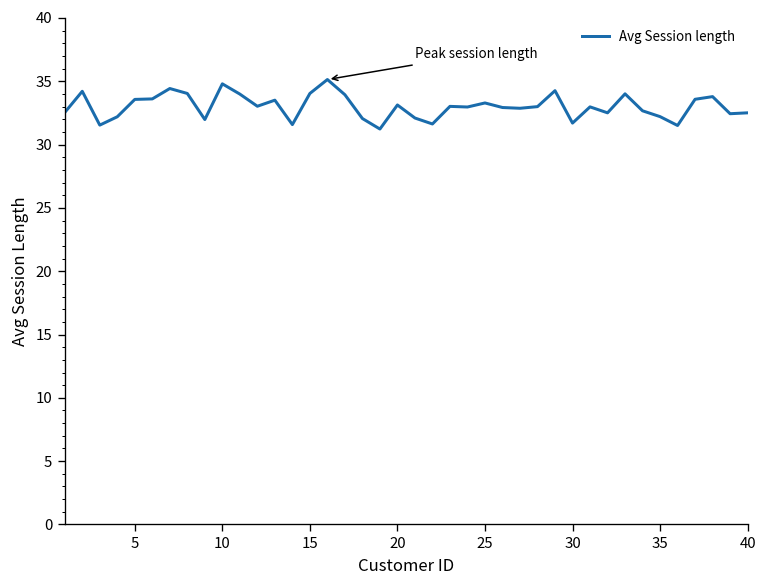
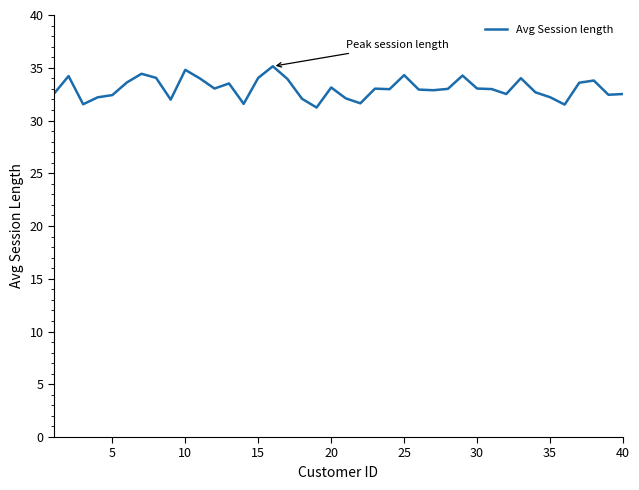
5: 33.6 -> 32.4
25: 33.3 -> 34.3
30: 31.7 -> 33.0
